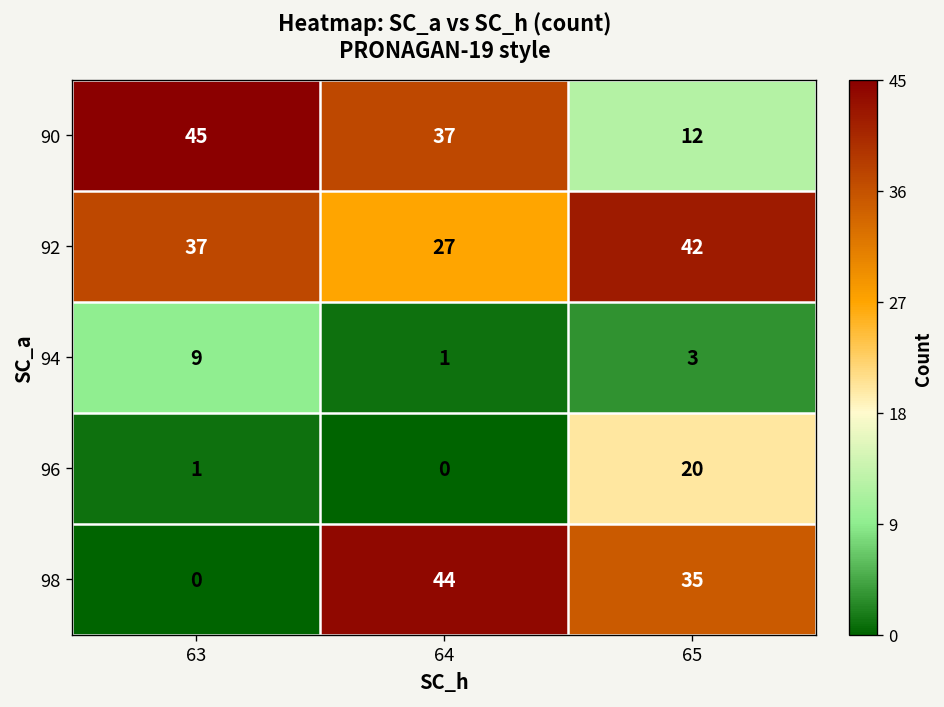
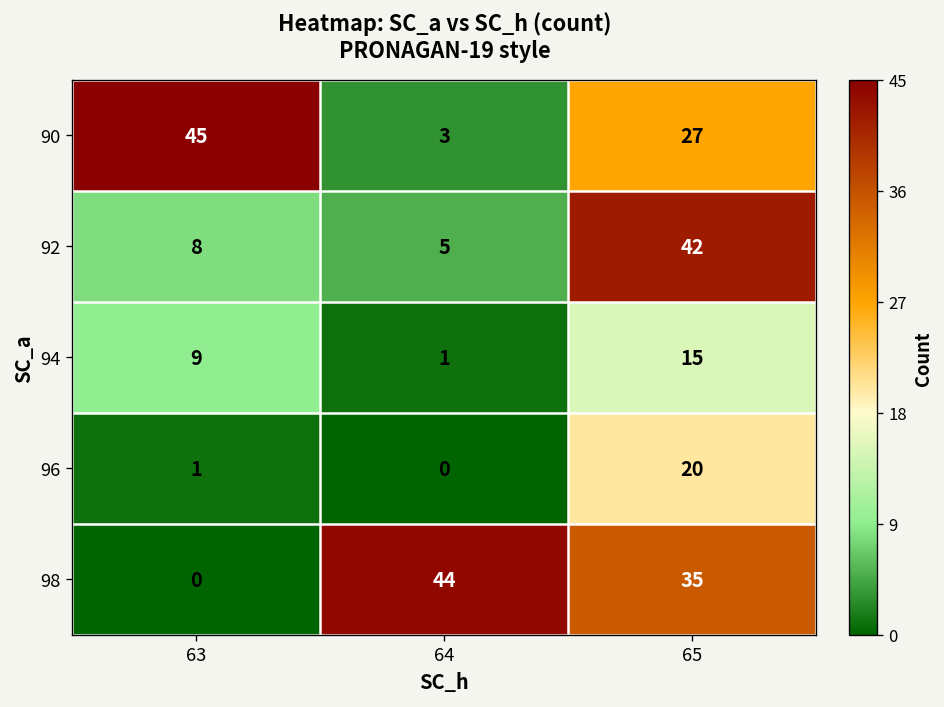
90, 64: 37 -> 3
90, 65: 12 -> 27
92, 63: 37 -> 8
92, 64: 27 -> 5
94, 65: 3 -> 15
